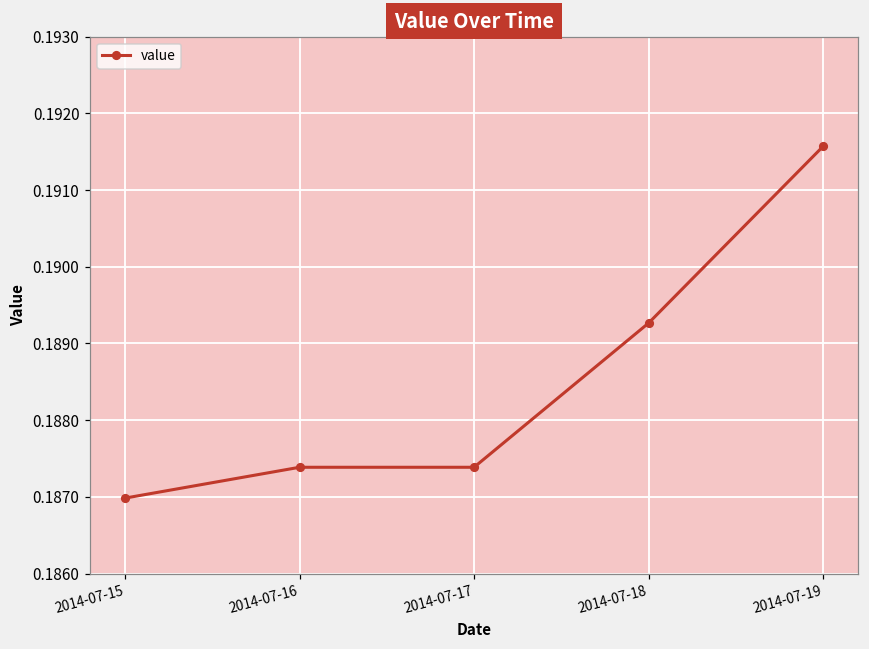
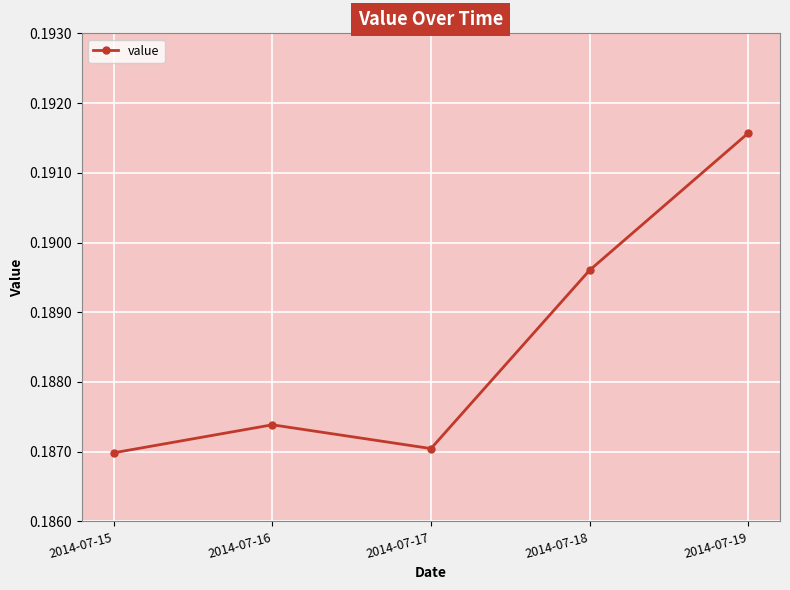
2014-07-17: 0.1874 -> 0.1870
2014-07-18: 0.1893 -> 0.1896
